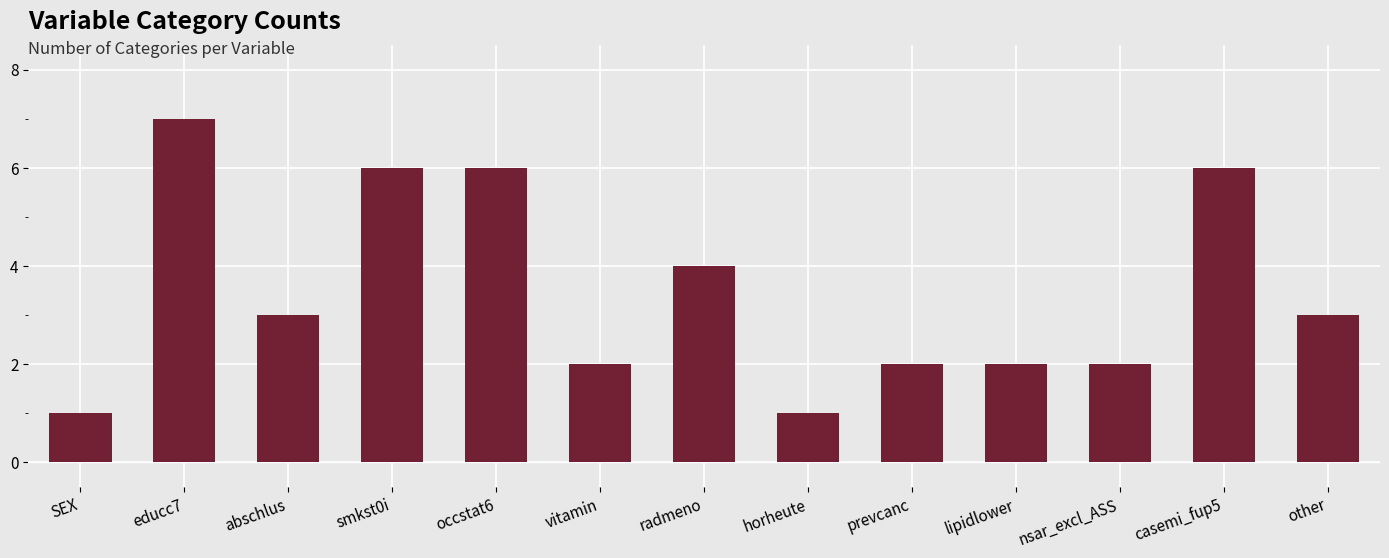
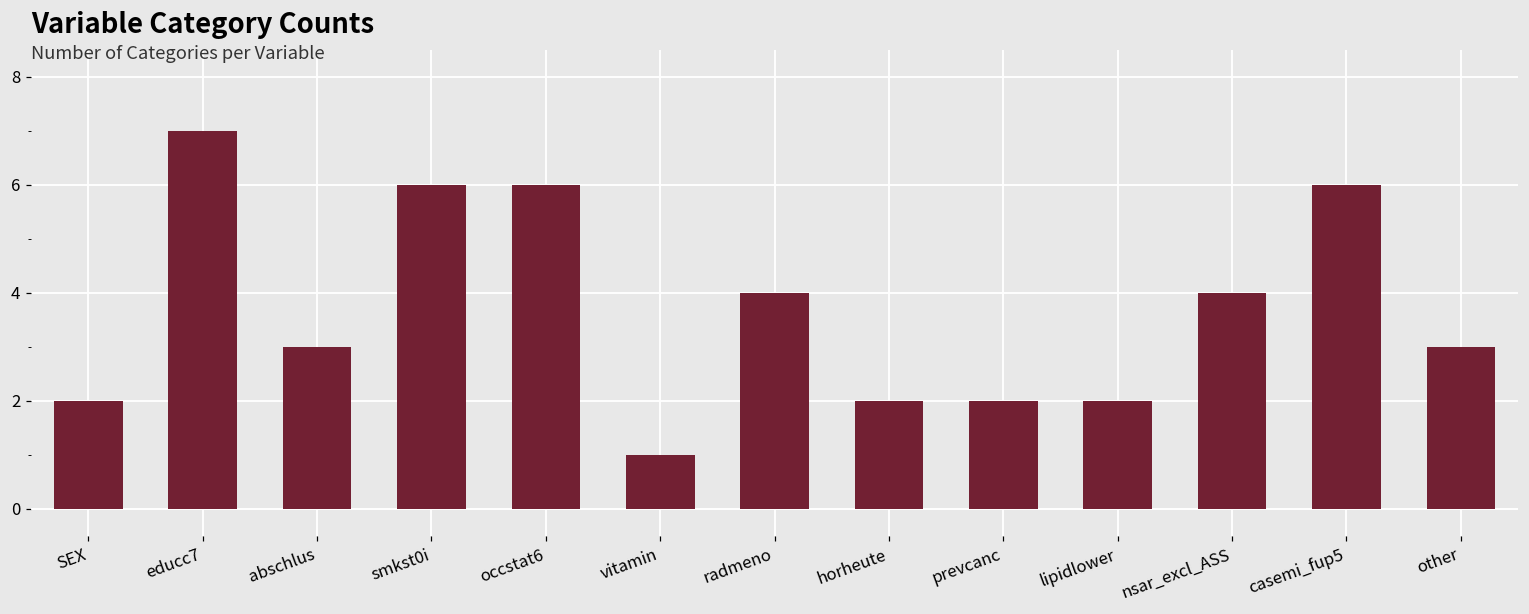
SEX: 1 -> 2
vitamin: 2 -> 1
horheute: 1 -> 2
nsar_excl_ASS: 2 -> 4
